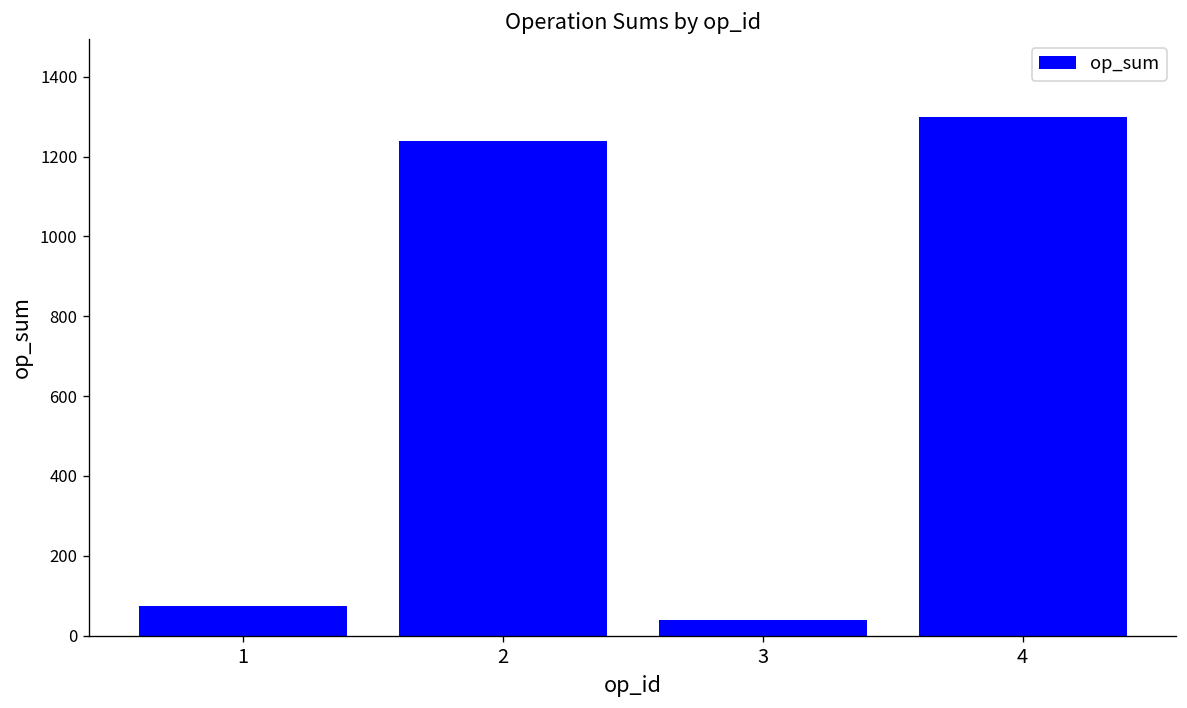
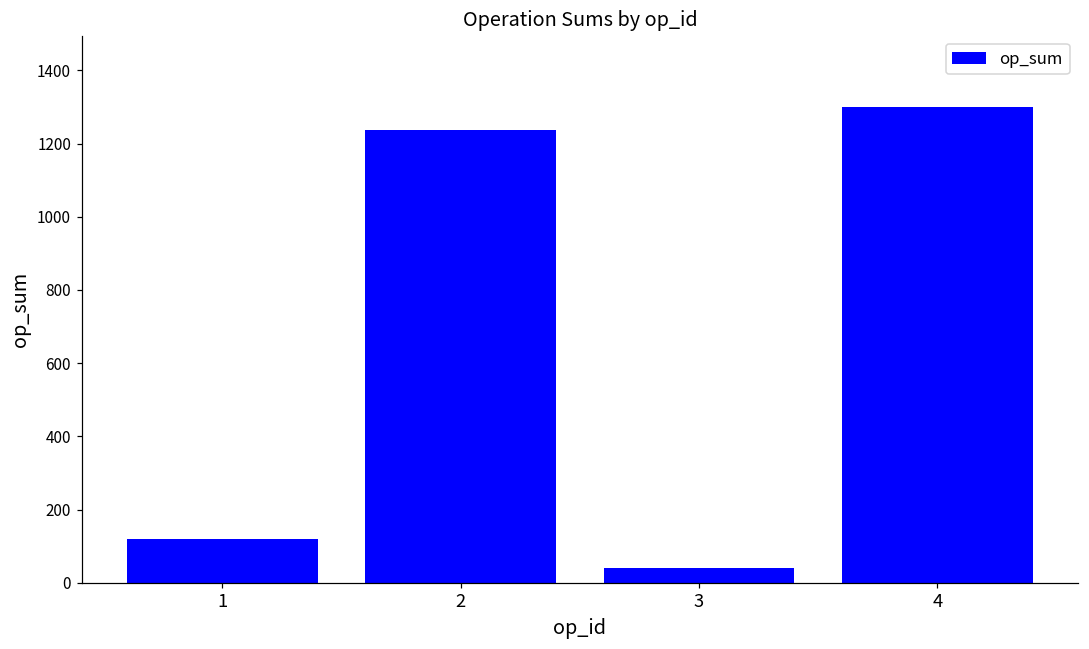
1: 70 -> 120
